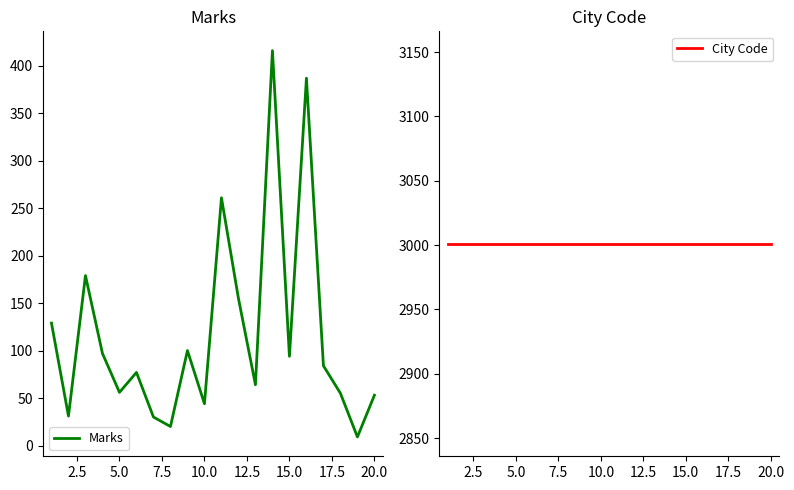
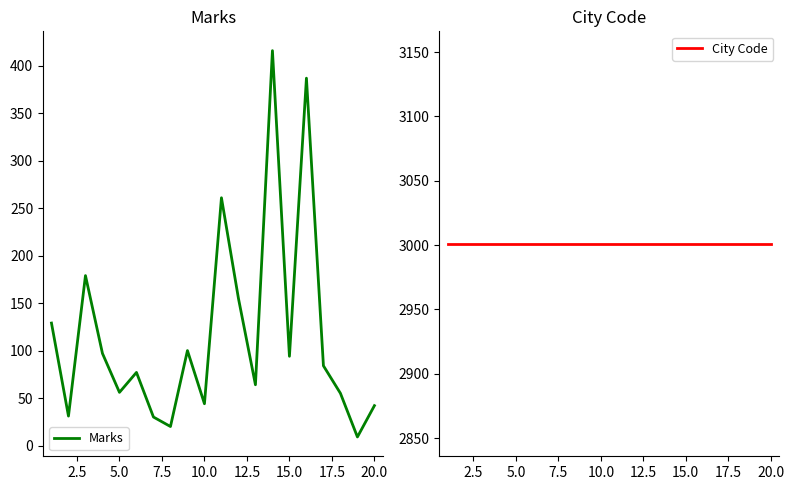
Marks, 20.0: 50 -> 40
